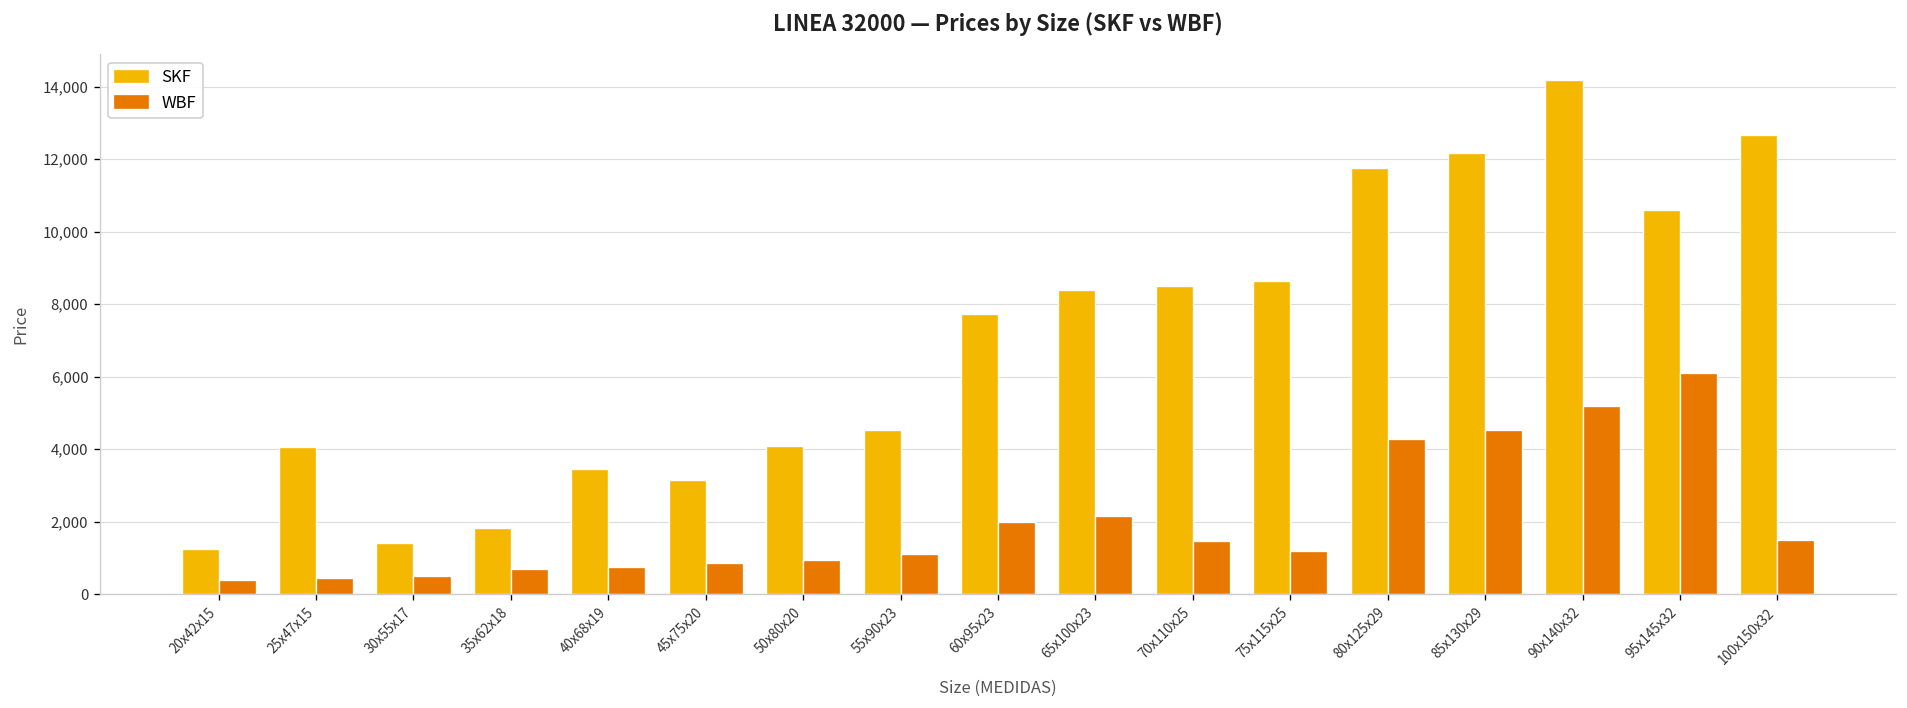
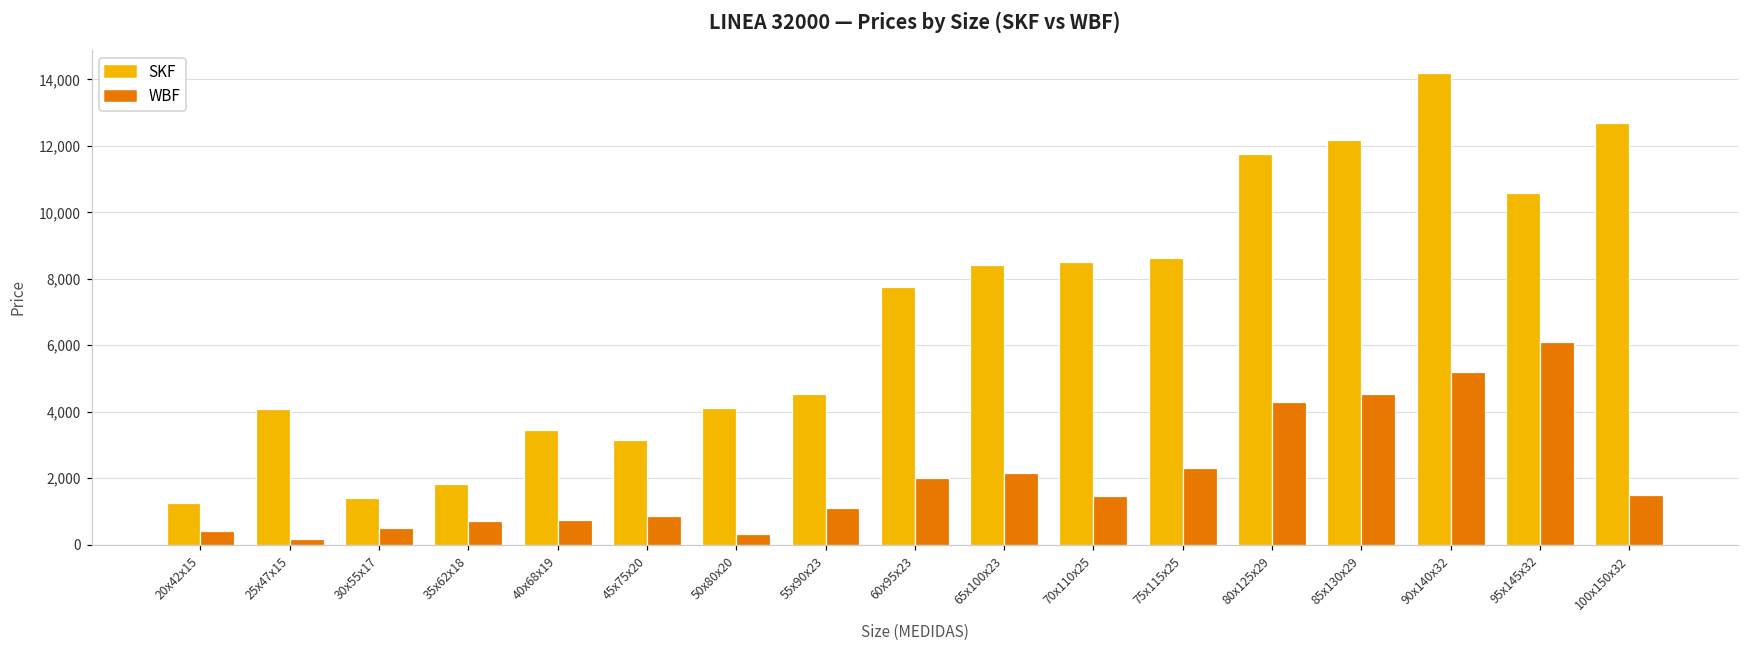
WBF, 25x47x15: 500 -> 200
WBF, 50x80x20: 1,000 -> 300
WBF, 75x115x25: 1,200 -> 2,300
